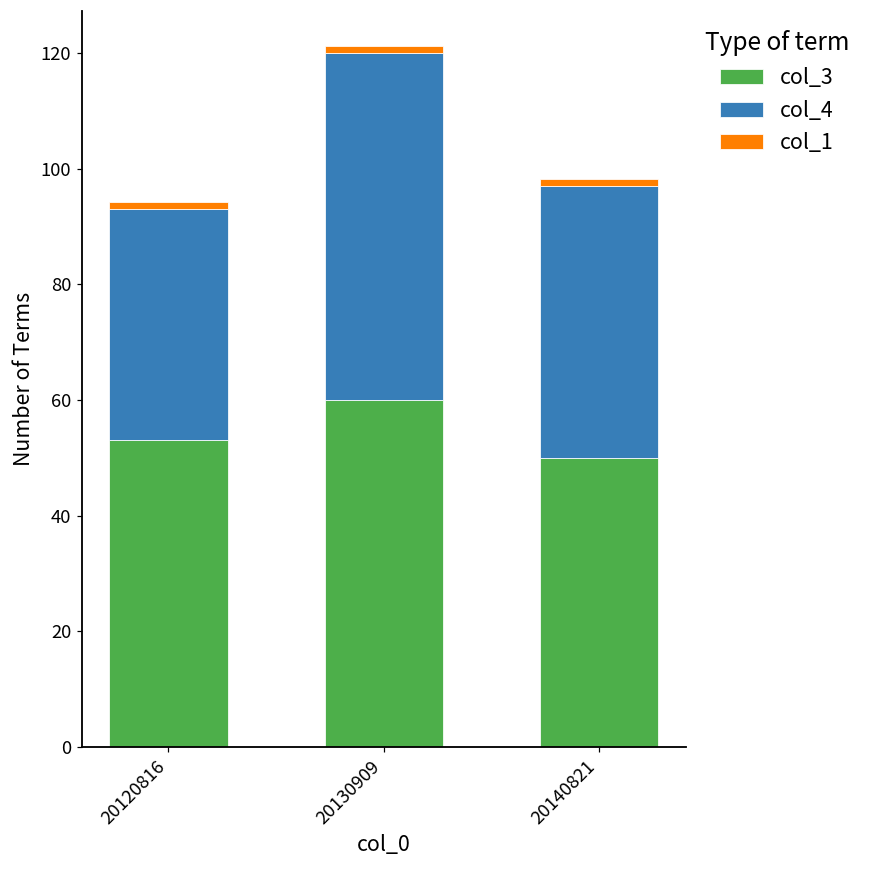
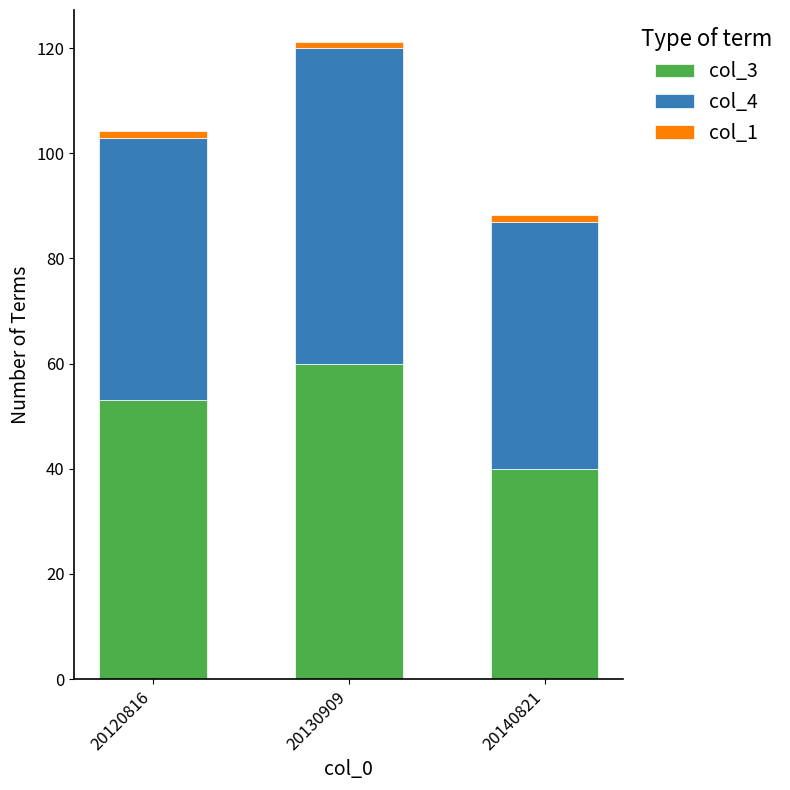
col_4, 20120816: 40 -> 50
col_3, 20140821: 50 -> 40
